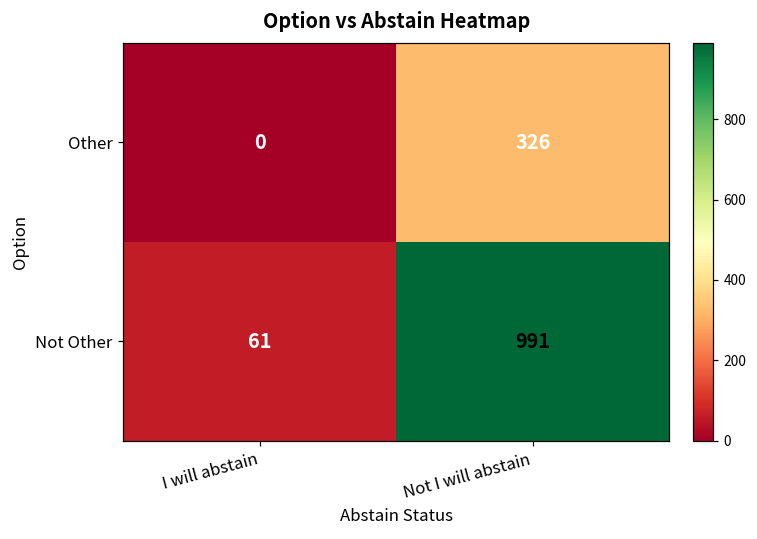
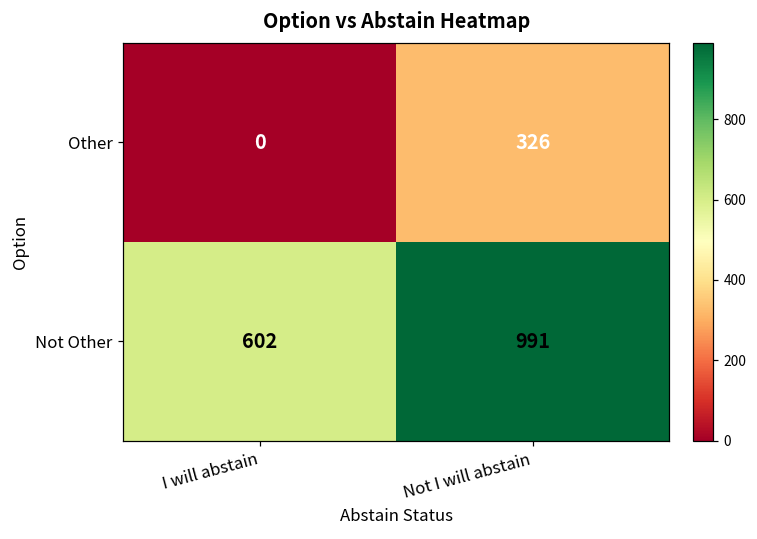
Not Other, I will abstain: 61 -> 602
